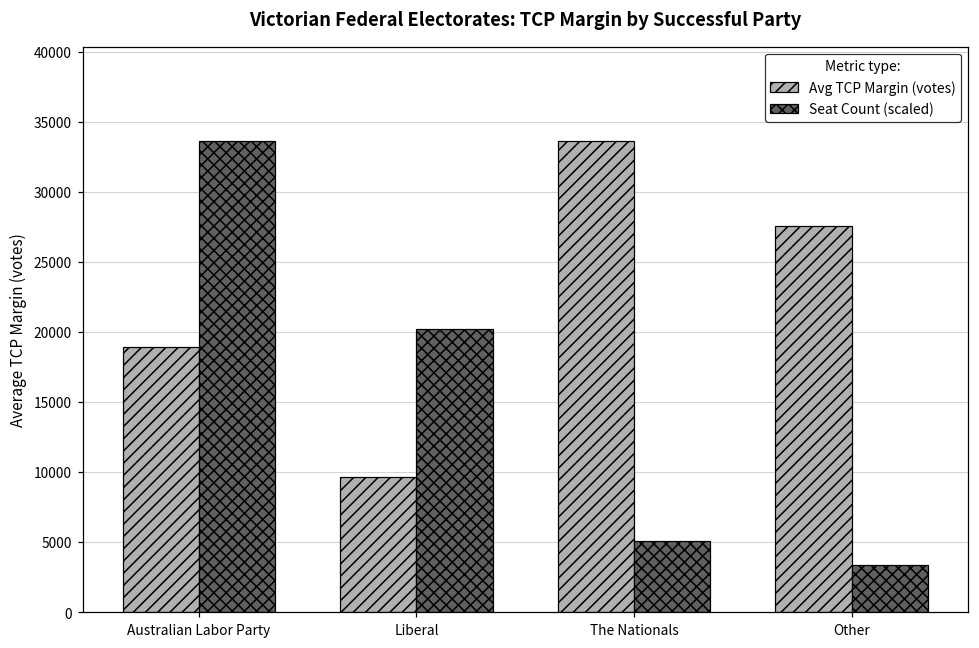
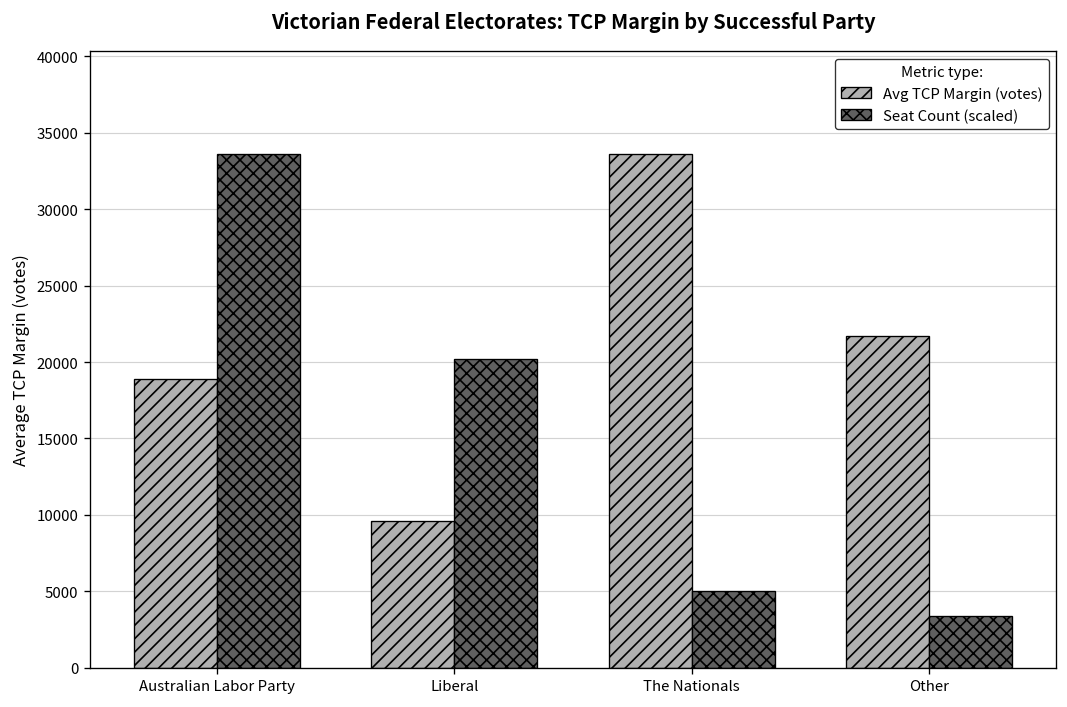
Avg TCP Margin (votes), Other: 27600 -> 21700
